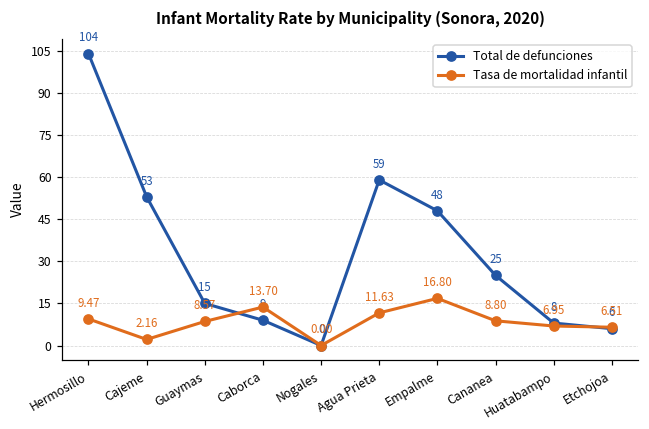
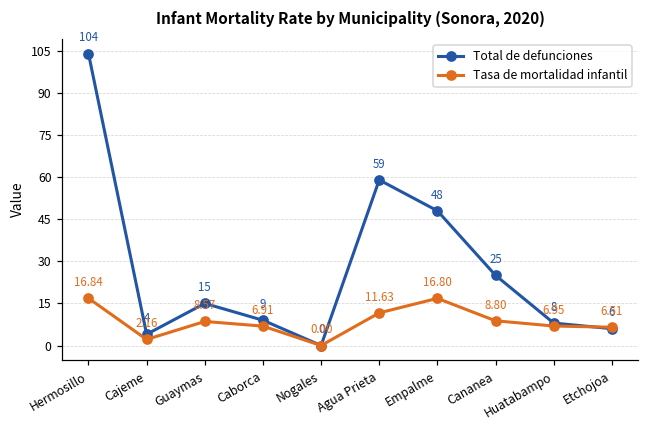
Tasa de mortalidad infantil, Hermosillo: 9.47 -> 16.84
Total de defunciones, Cajeme: 53 -> 4
Tasa de mortalidad infantil, Caborca: 13.70 -> 6.91
